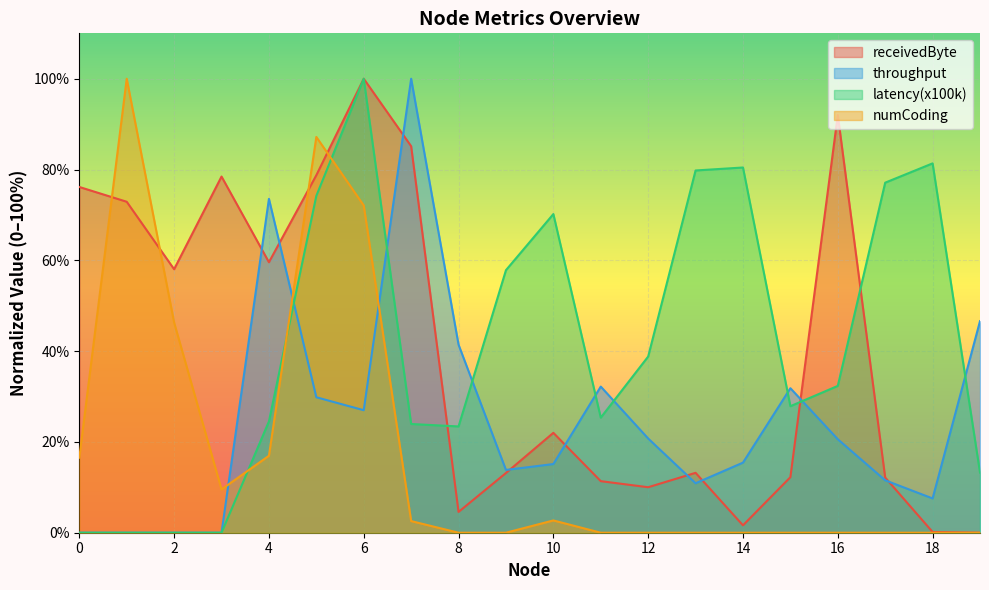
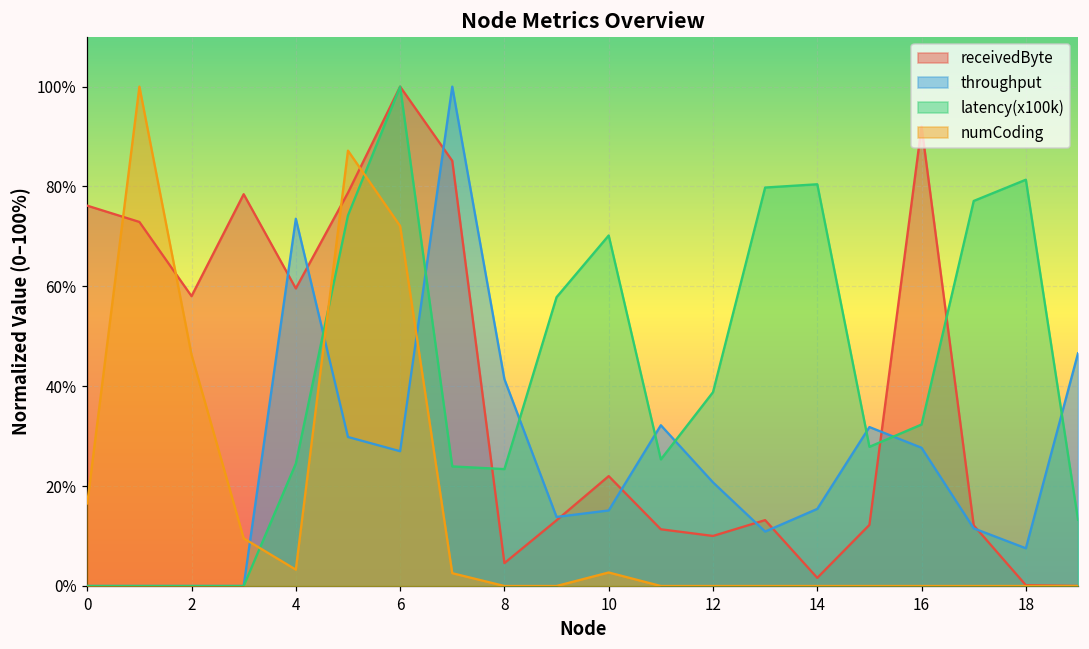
numCoding, 4: 17% -> 3%
throughput, 16: 21% -> 28%
